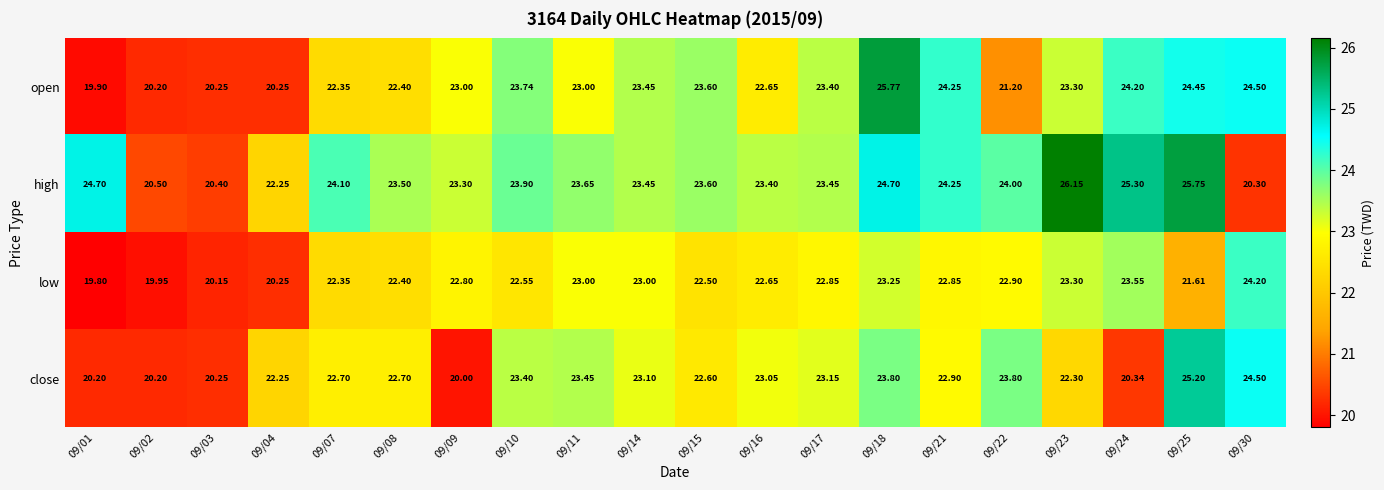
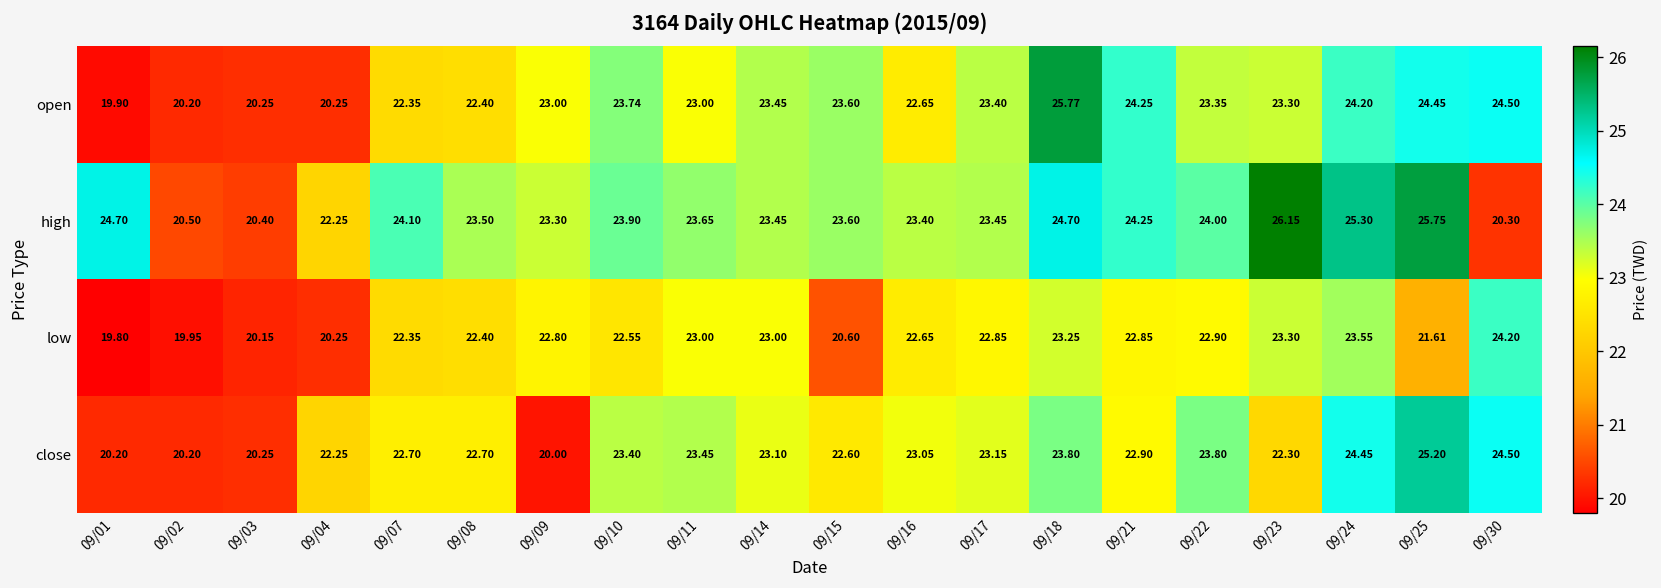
open, 09/22: 21.20 -> 23.35
low, 09/15: 22.50 -> 20.60
close, 09/24: 20.34 -> 24.45
